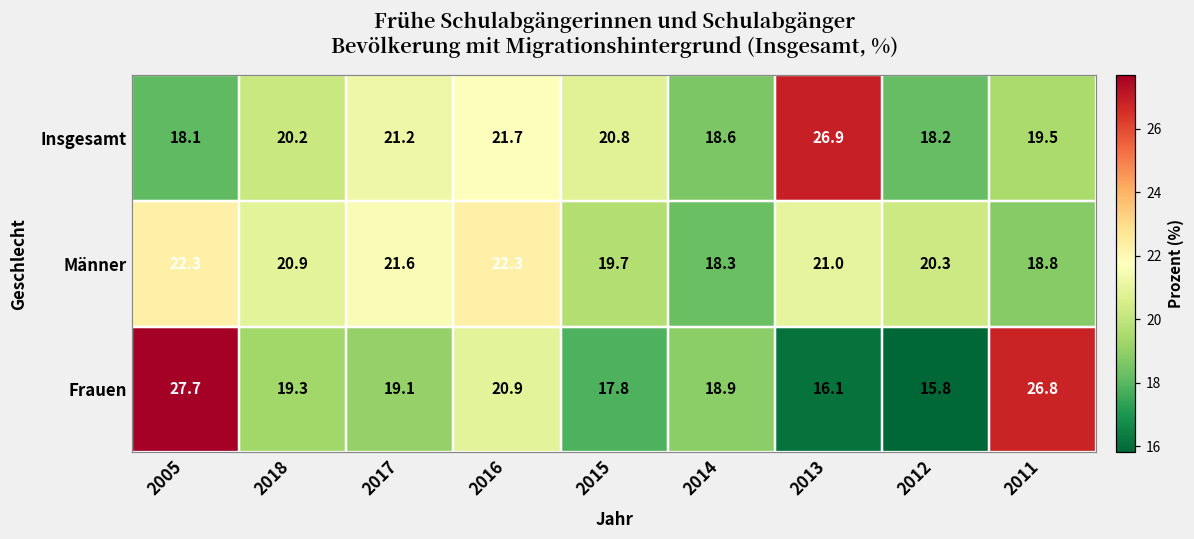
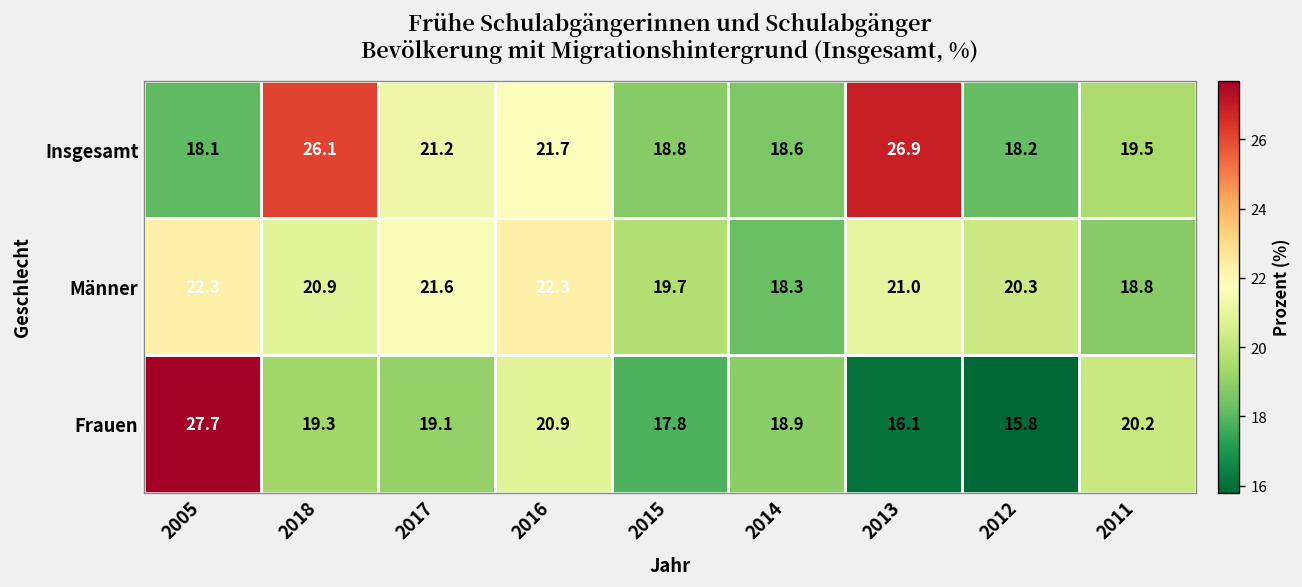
Insgesamt, 2018: 20.2 -> 26.1
Insgesamt, 2015: 20.8 -> 18.8
Frauen, 2011: 26.8 -> 20.2
